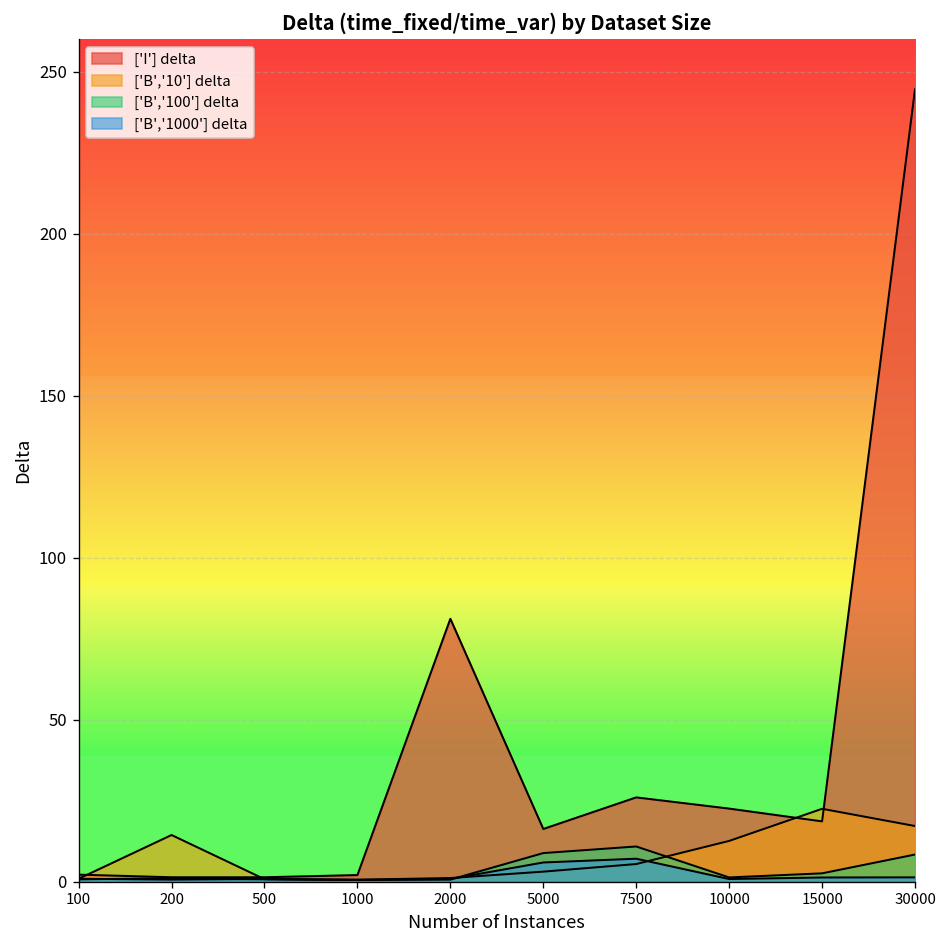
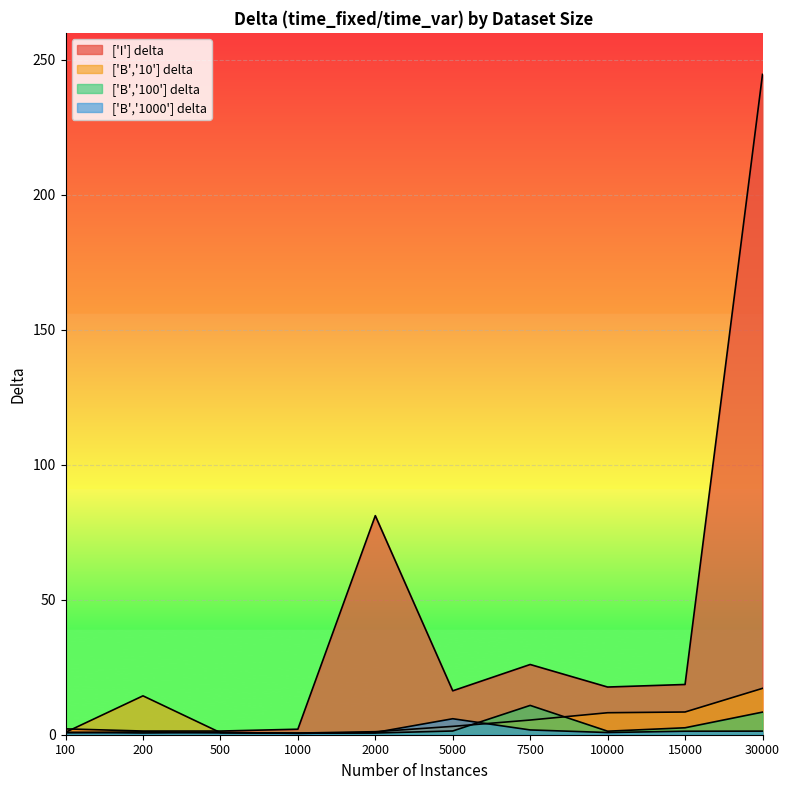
['B','100'] delta, 5000: 9 -> 1
['B','1000'] delta, 7500: 7 -> 2
['I'] delta, 10000: 23 -> 18
['B','10'] delta, 10000: 13 -> 8
['B','10'] delta, 15000: 22 -> 8
